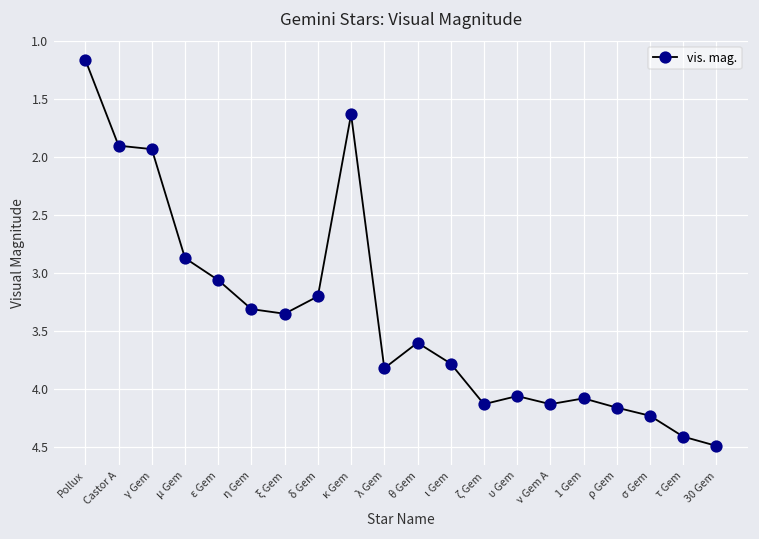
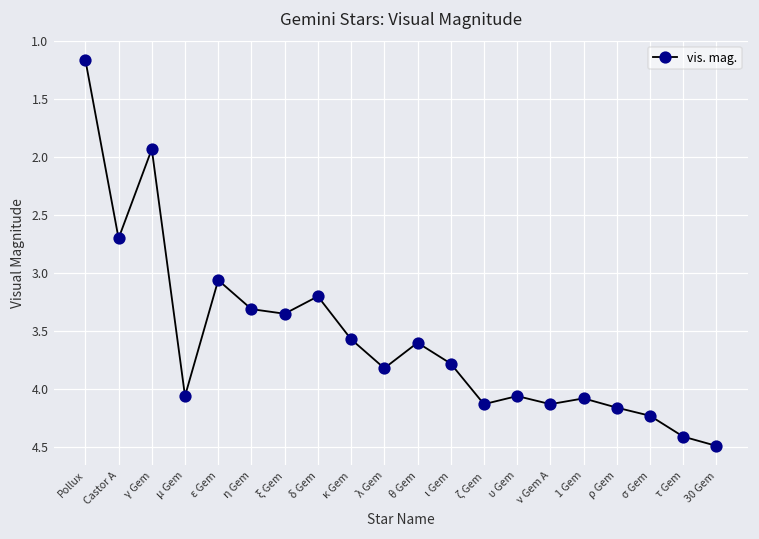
Castor A: 1.9 -> 2.7
μ Gem: 2.87 -> 4.06
κ Gem: 1.63 -> 3.57
